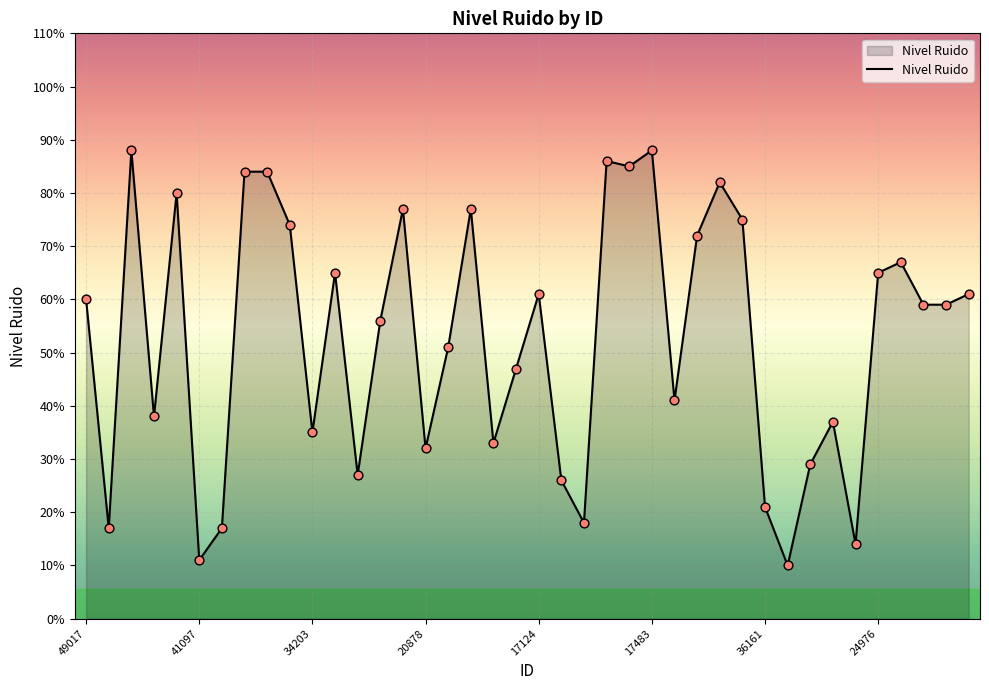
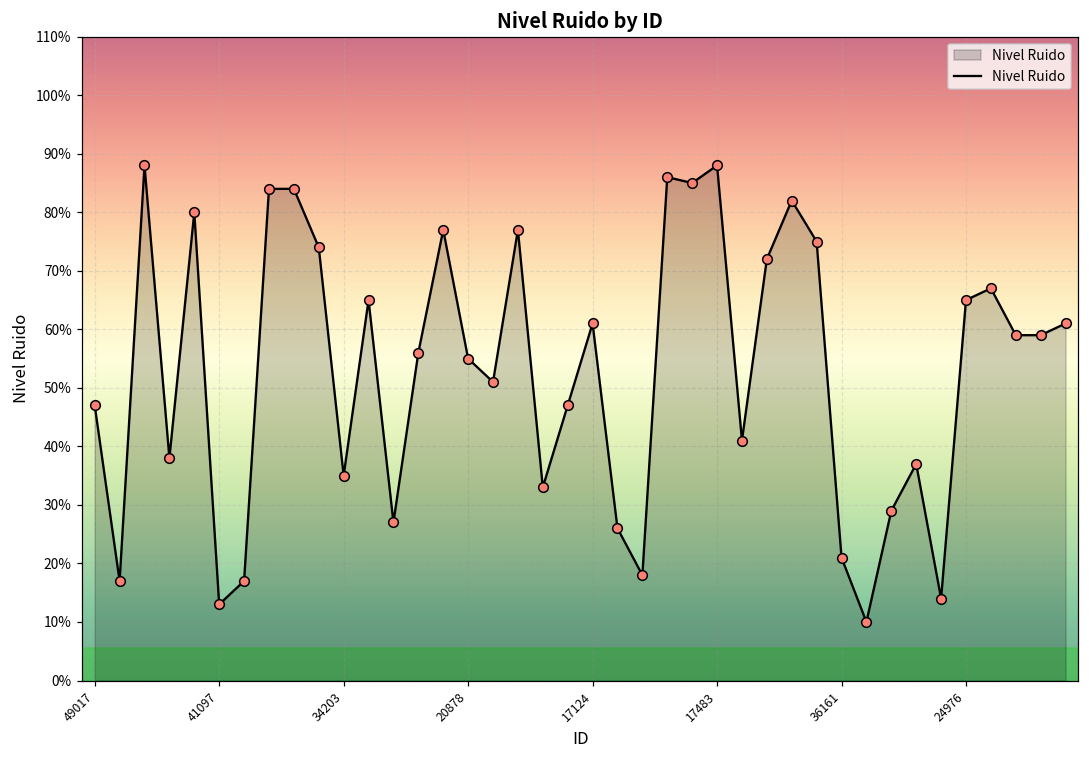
49017: 60% -> 47%
41097: 11% -> 13%
20878: 32% -> 55%
